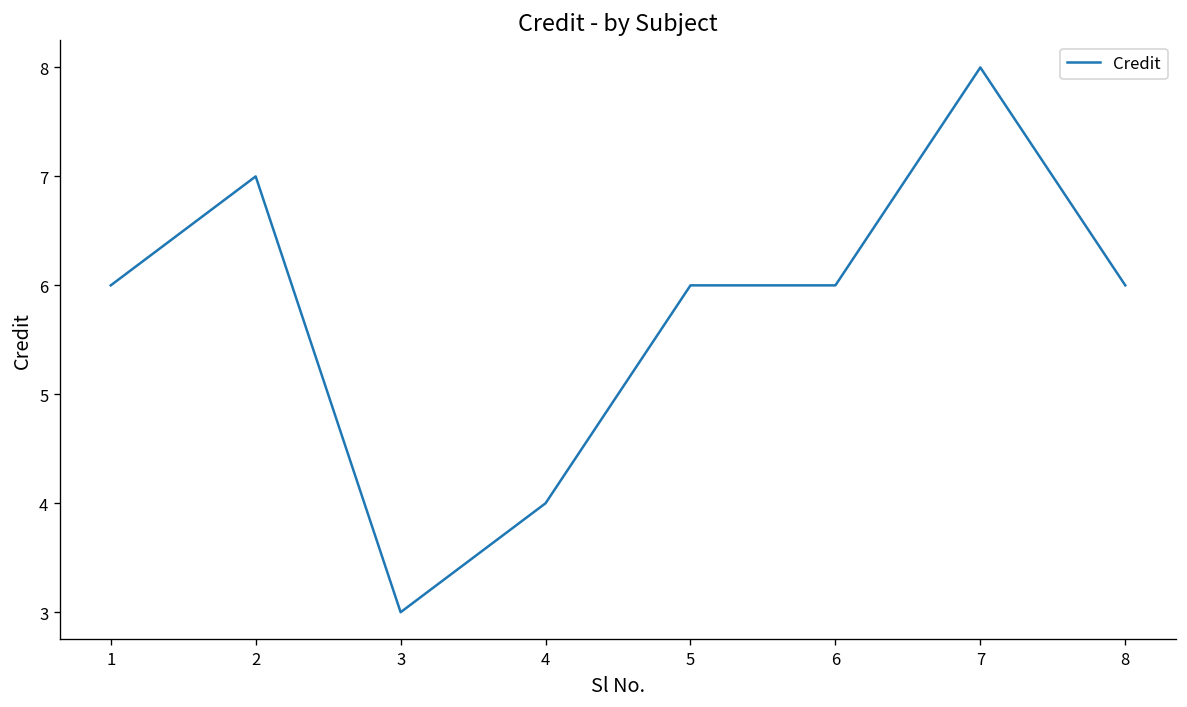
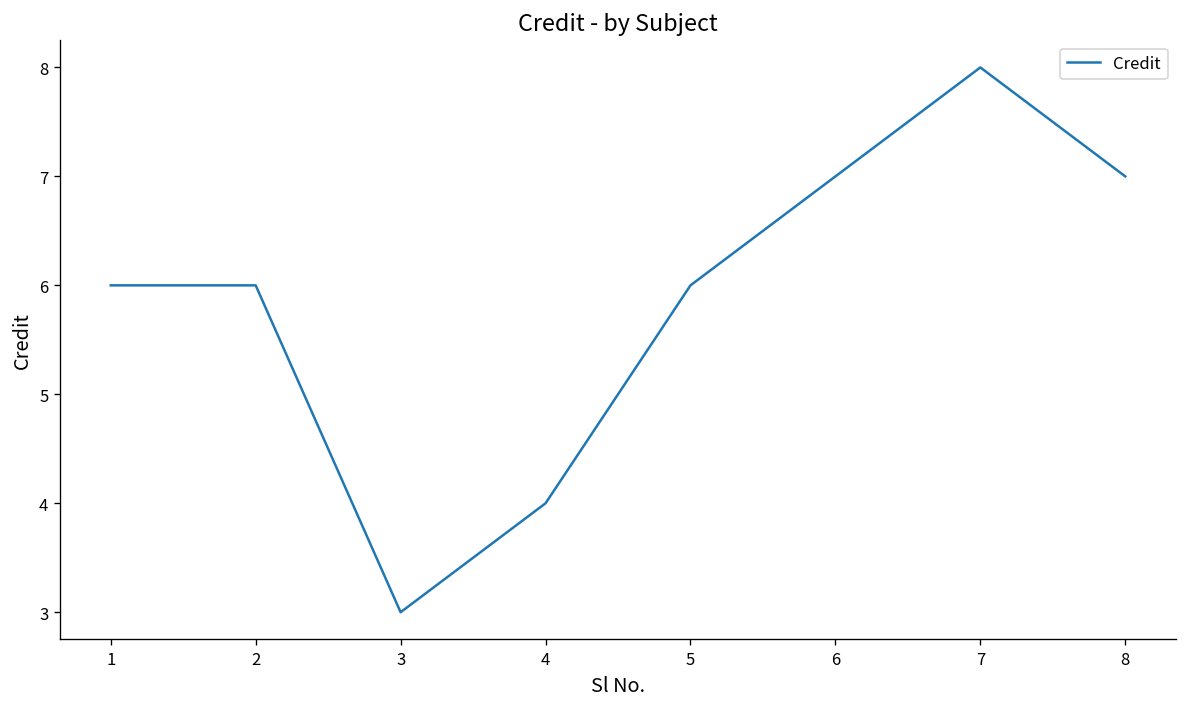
2: 7 -> 6
6: 6 -> 7
8: 6 -> 7
